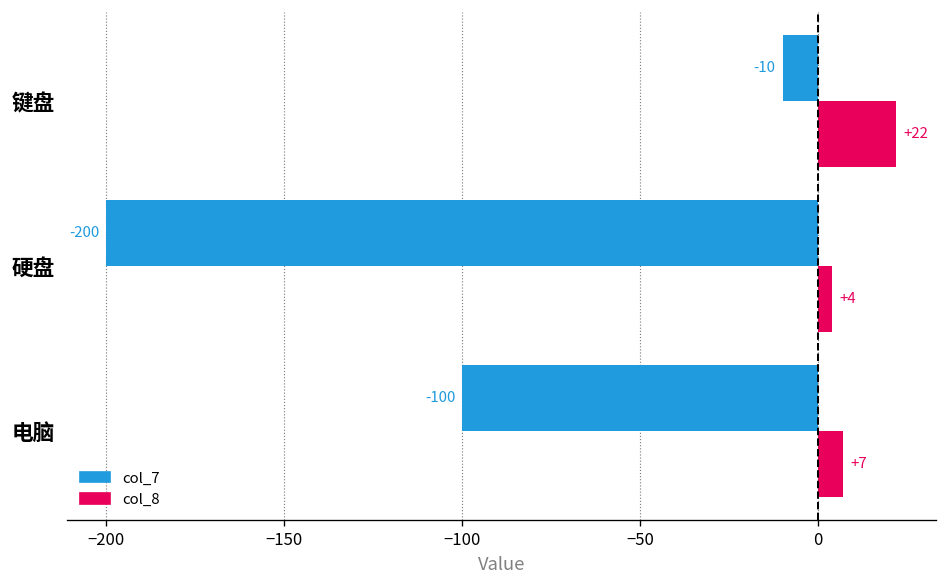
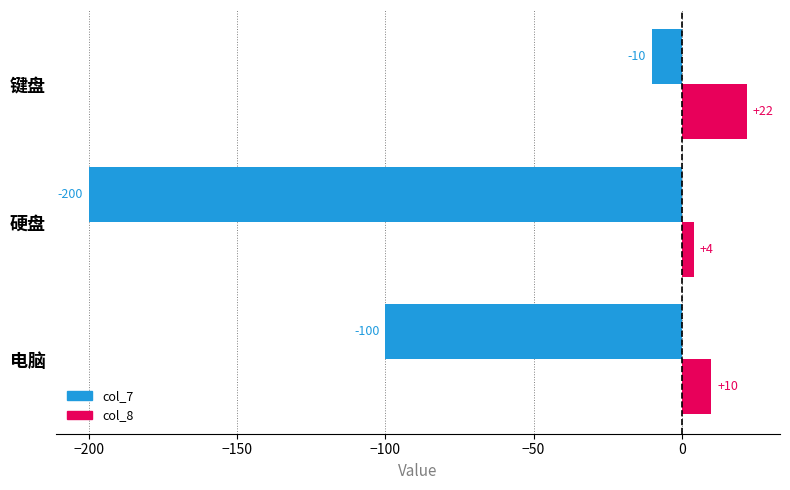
col_8, 电脑: +7 -> +10
